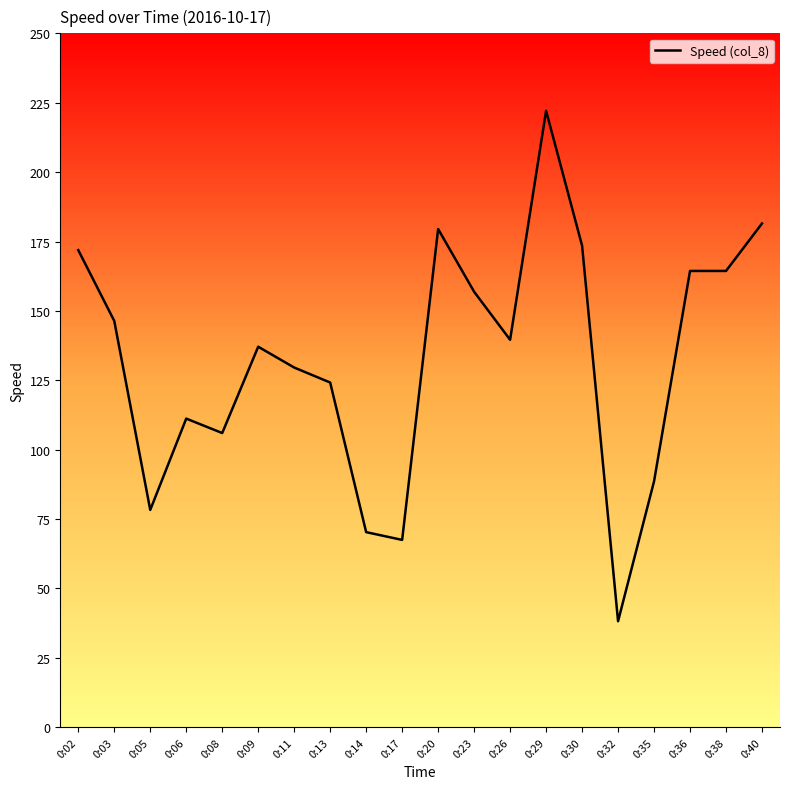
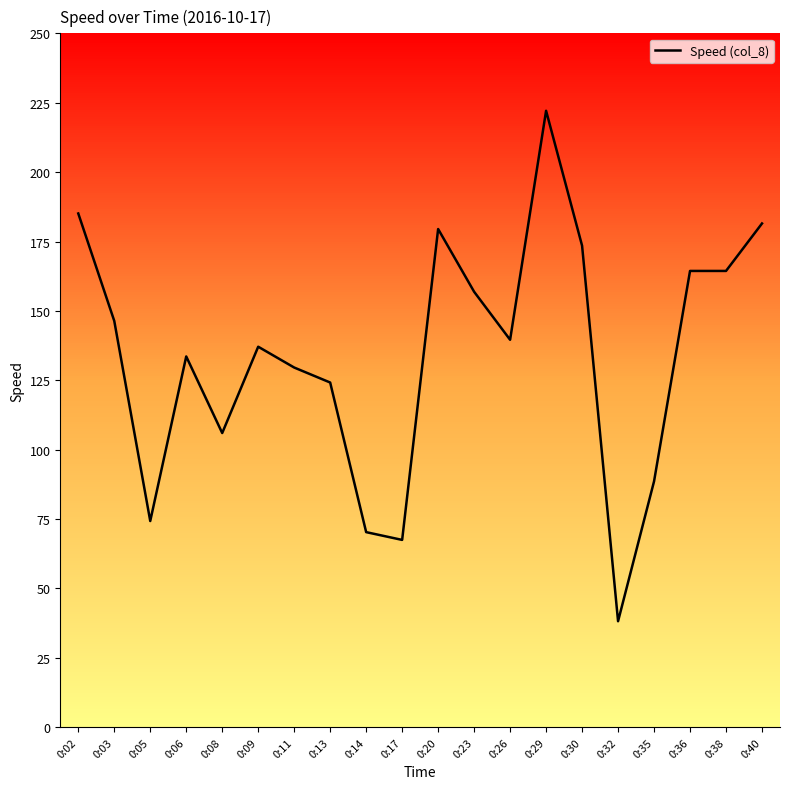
0:02: 172 -> 185
0:05: 78 -> 74
0:06: 111 -> 134
